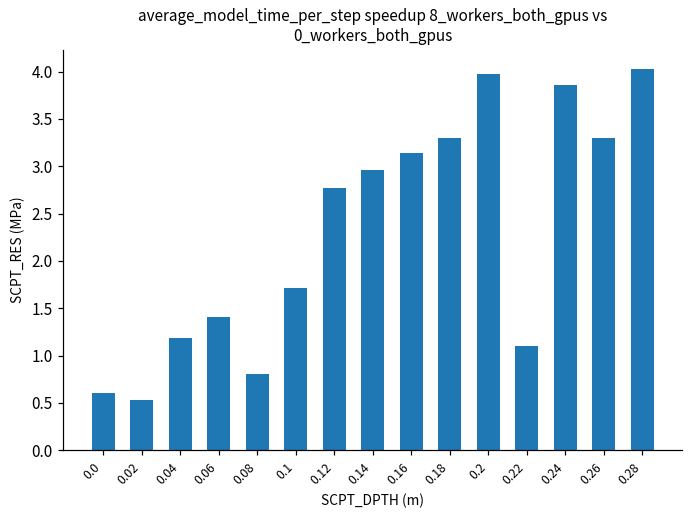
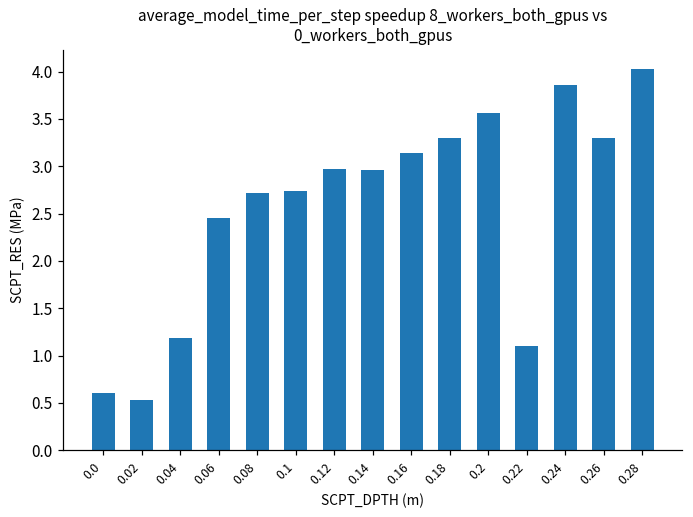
0.06: 1.4 -> 2.5
0.08: 0.8 -> 2.7
0.1: 1.7 -> 2.7
0.12: 2.8 -> 3.0
0.2: 4.0 -> 3.6
